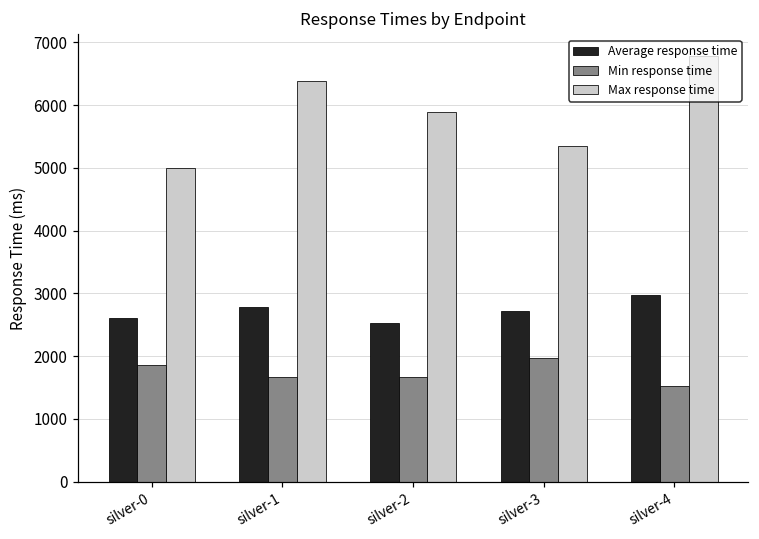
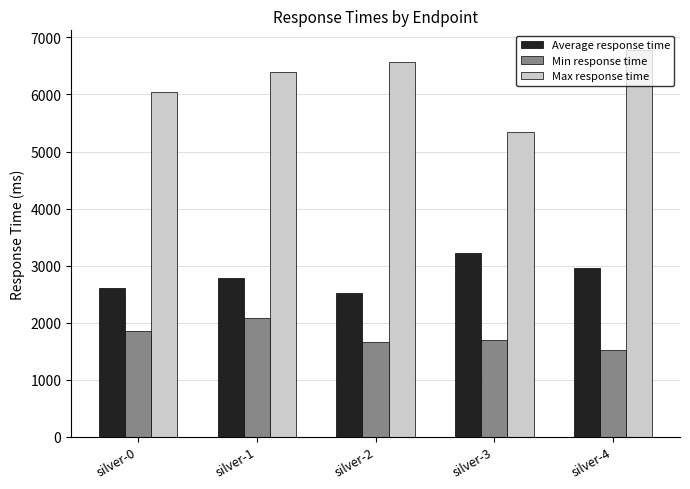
Max response time, silver-0: 5000 -> 6000
Min response time, silver-1: 1700 -> 2100
Max response time, silver-2: 5900 -> 6600
Average response time, silver-3: 2700 -> 3200
Min response time, silver-3: 2000 -> 1700
